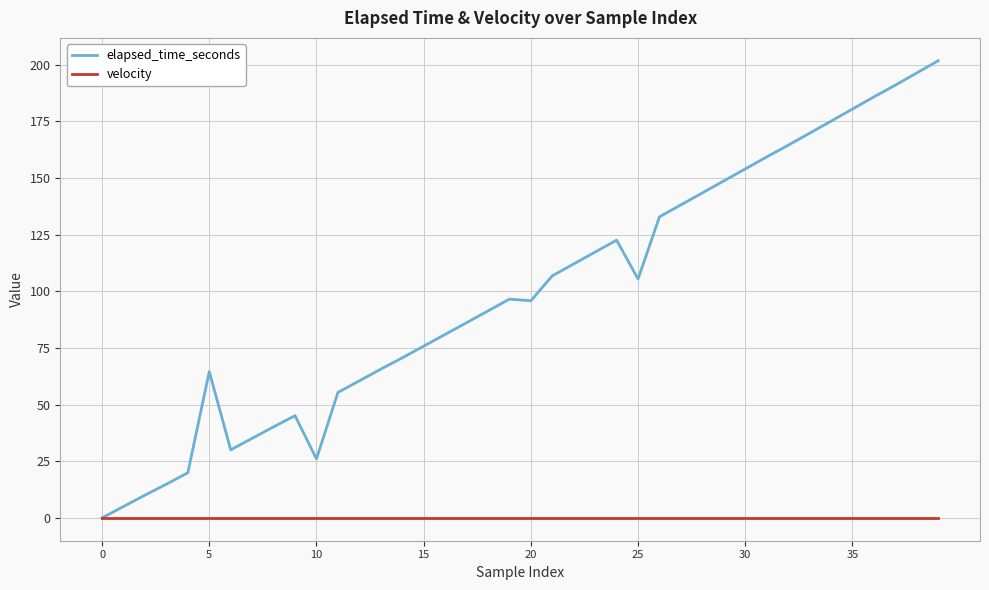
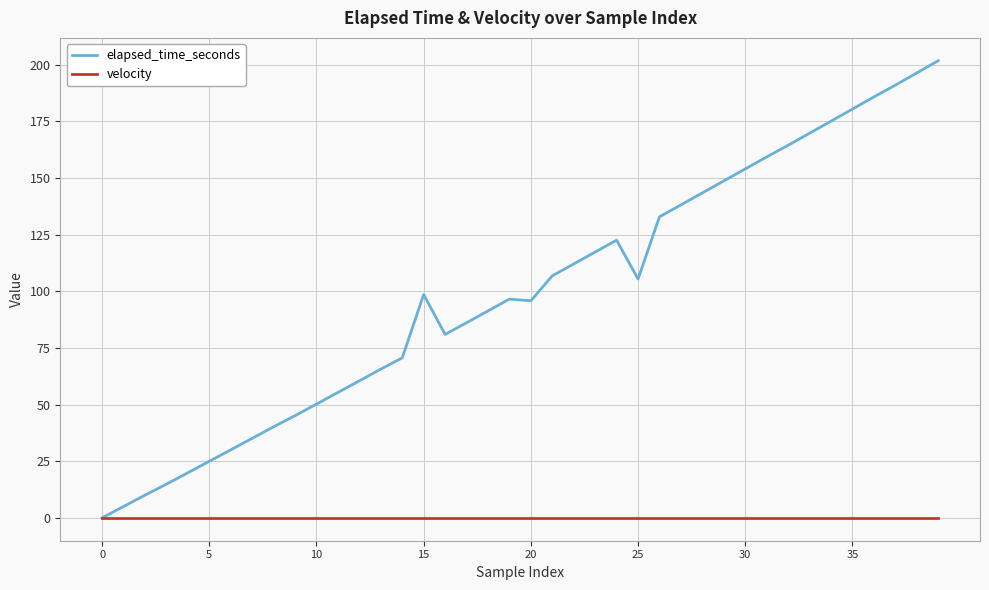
elapsed_time_seconds, 5: 65 -> 25
elapsed_time_seconds, 10: 26 -> 50
elapsed_time_seconds, 15: 76 -> 99
